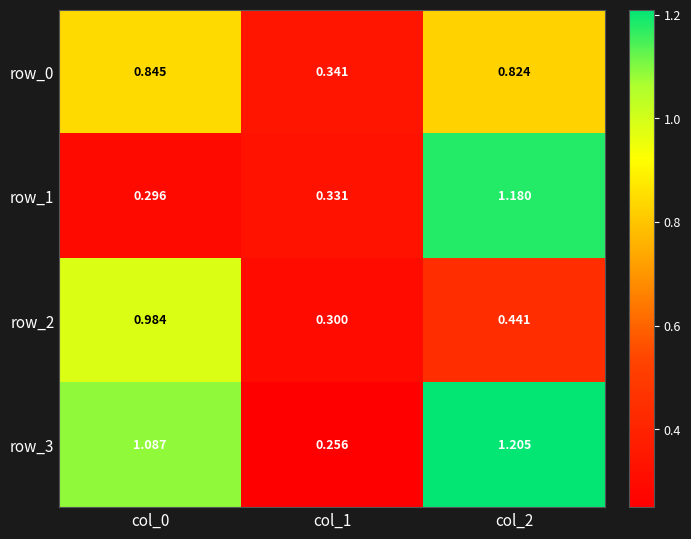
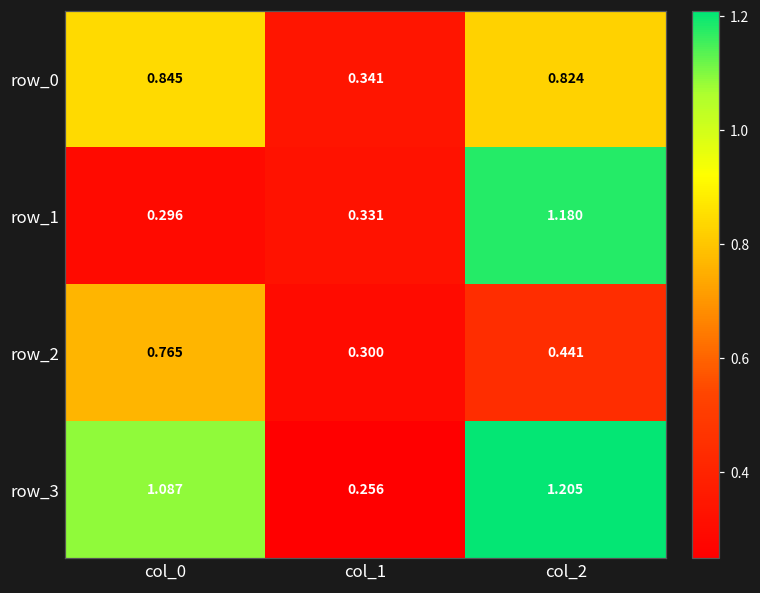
row_2, col_0: 0.984 -> 0.765
